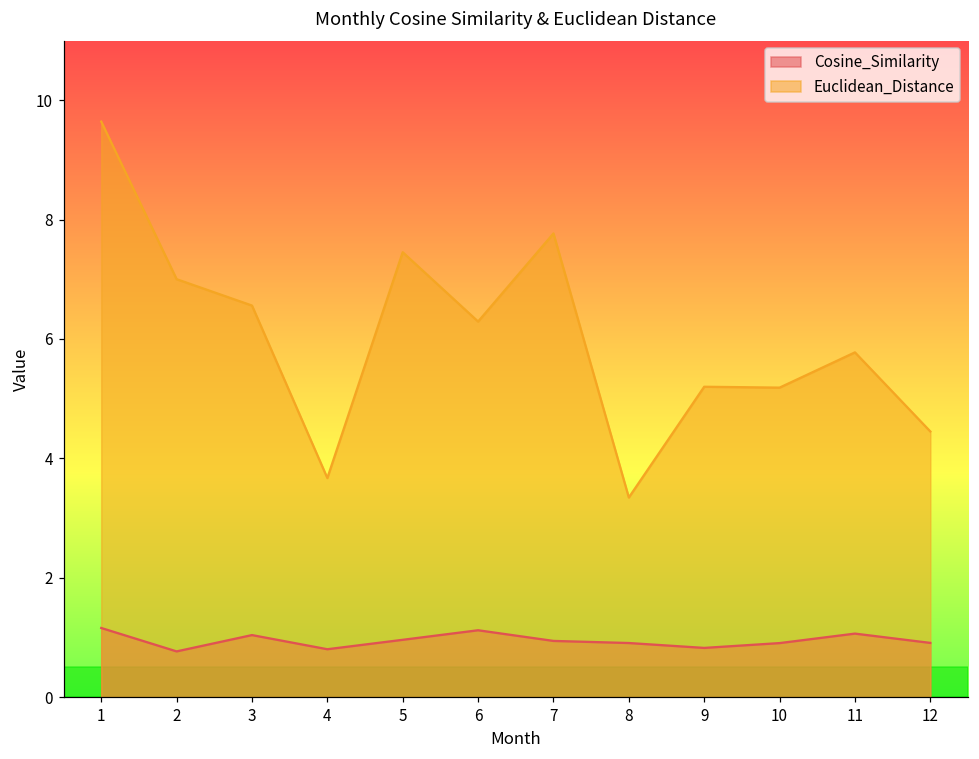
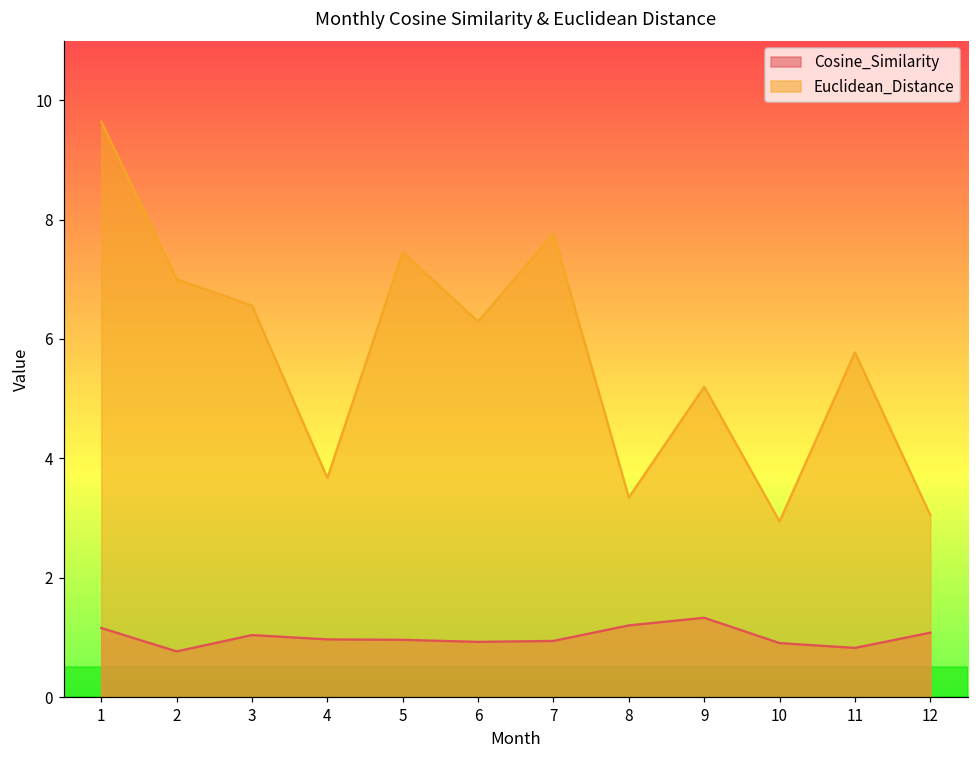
Cosine_Similarity, 4: 0.8 -> 1.0
Cosine_Similarity, 6: 1.1 -> 0.9
Cosine_Similarity, 8: 0.9 -> 1.2
Cosine_Similarity, 9: 0.8 -> 1.3
Euclidean_Distance, 10: 5.2 -> 2.9
Cosine_Similarity, 11: 1.1 -> 0.8
Cosine_Similarity, 12: 0.9 -> 1.1
Euclidean_Distance, 12: 4.5 -> 3.0
